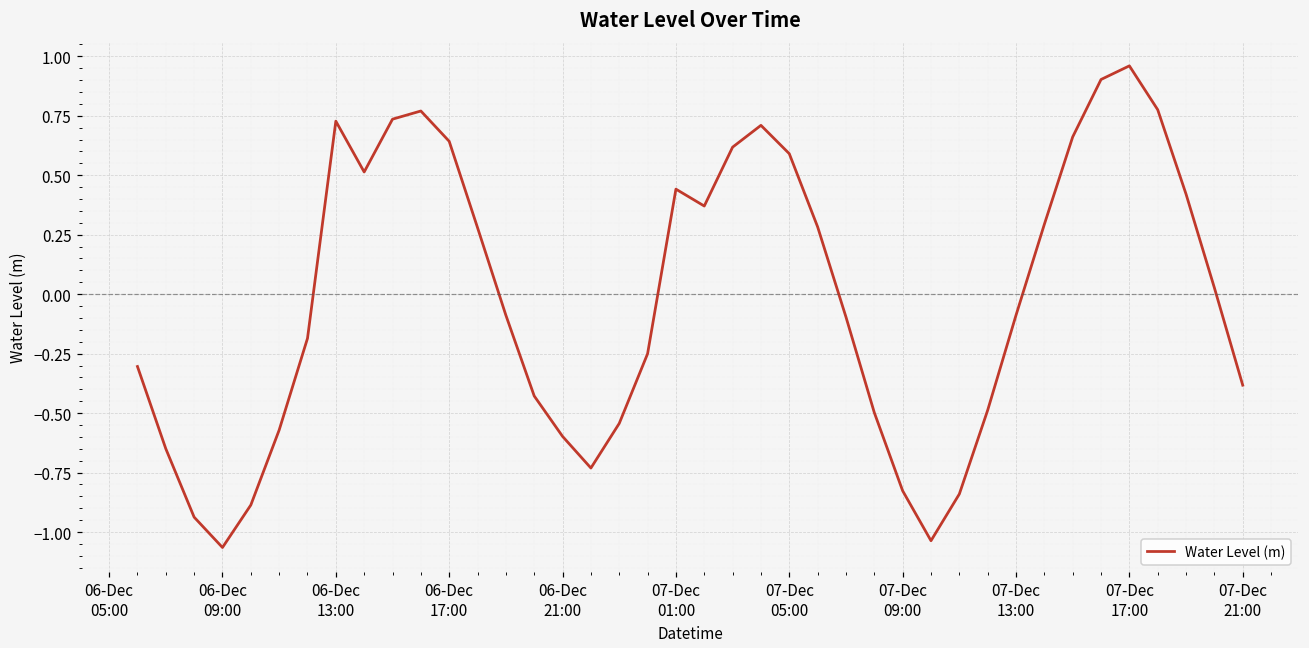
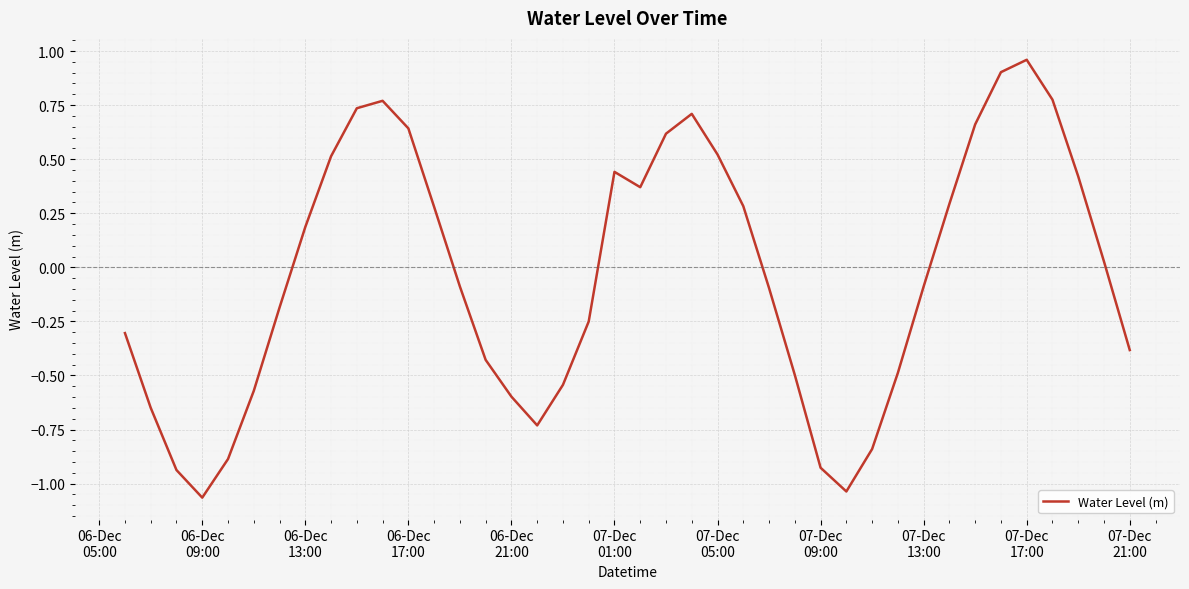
06-Dec 13:00: 0.73 -> 0.19
07-Dec 05:00: 0.59 -> 0.52
07-Dec 09:00: -0.83 -> -0.93
